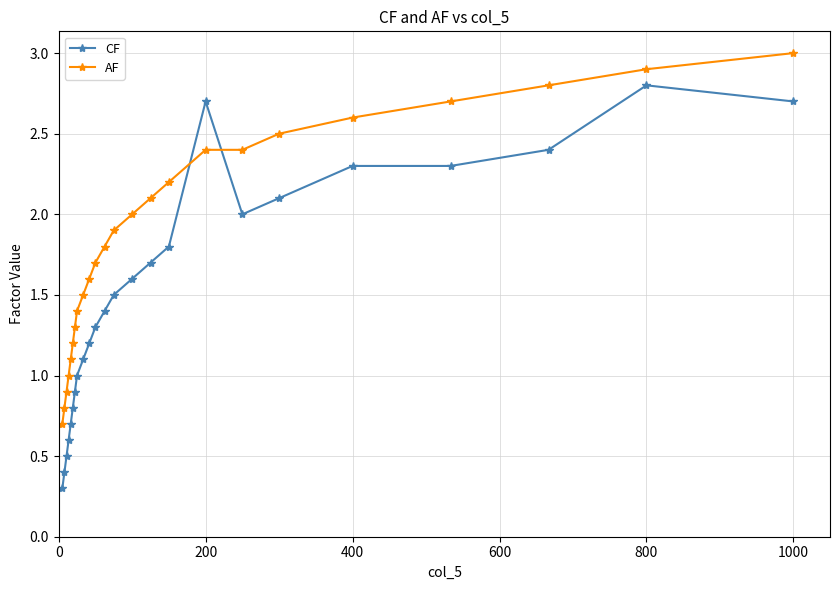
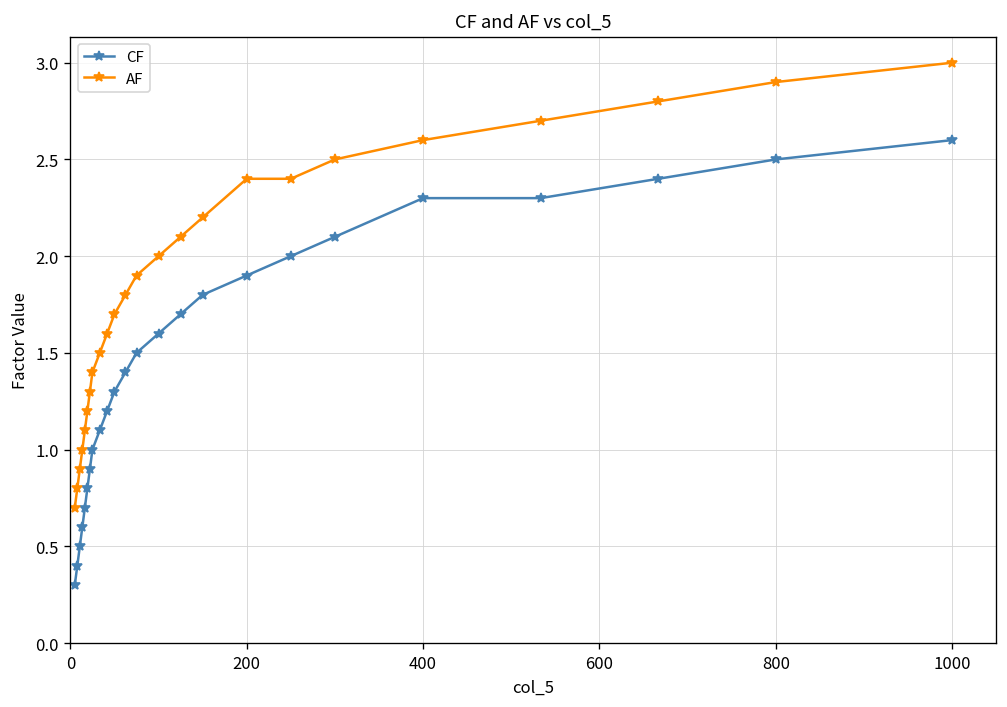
CF, 200: 2.7 -> 1.9
CF, 800: 2.8 -> 2.5
CF, 1000: 2.7 -> 2.6
